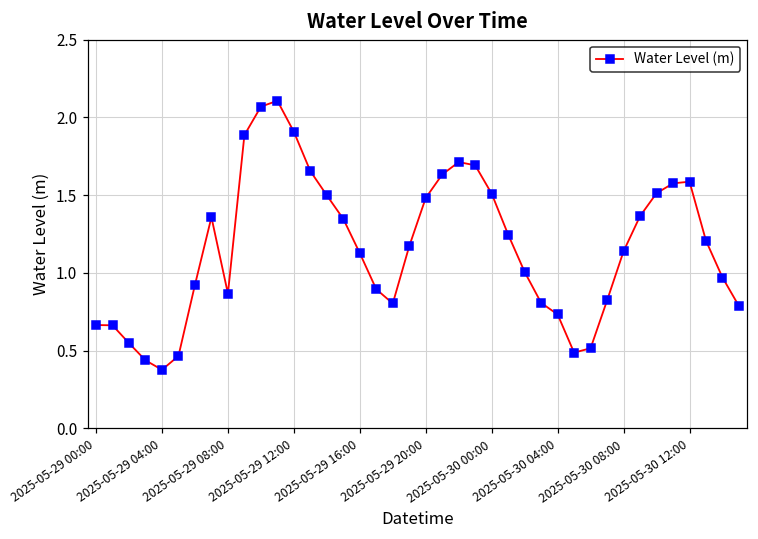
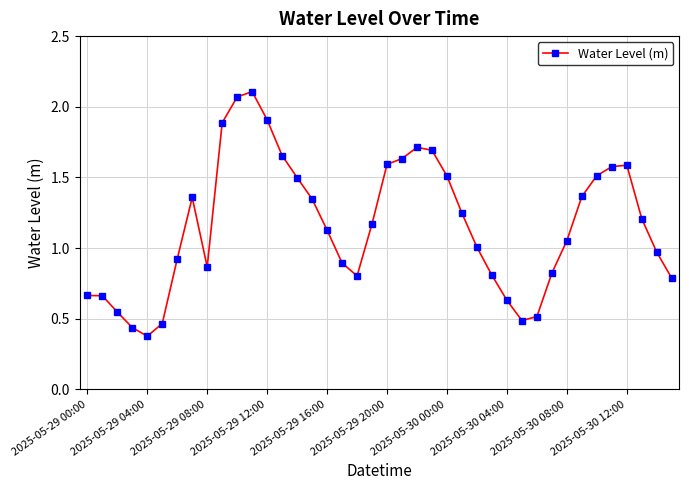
2025-05-29 20:00: 1.48 -> 1.59
2025-05-30 04:00: 0.73 -> 0.63
2025-05-30 08:00: 1.14 -> 1.05
